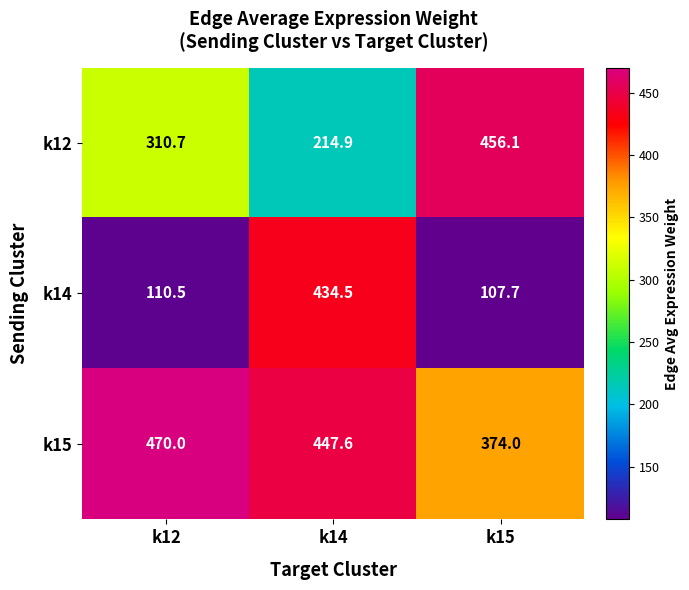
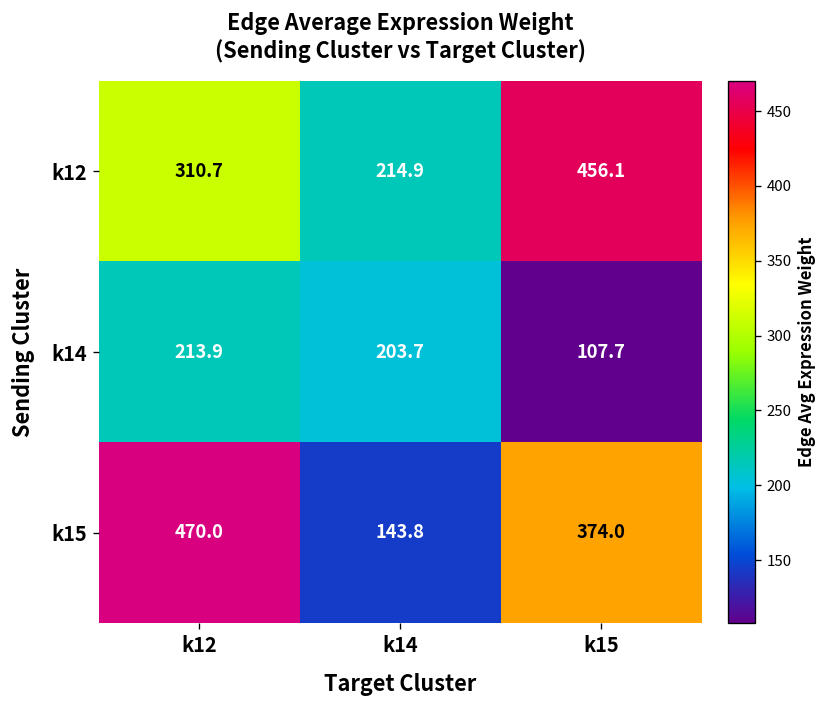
k14, k12: 110.5 -> 213.9
k14, k14: 434.5 -> 203.7
k15, k14: 447.6 -> 143.8
